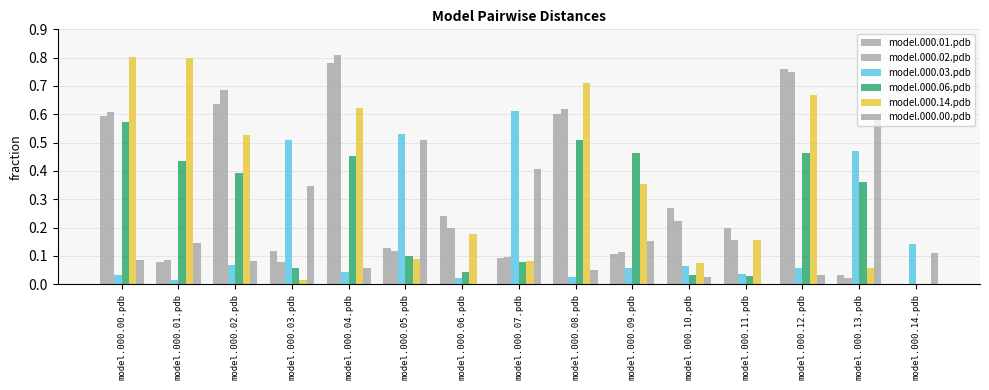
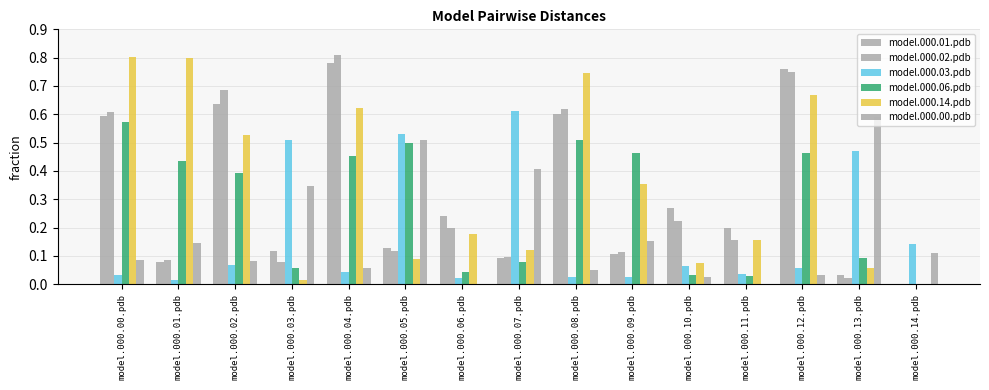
model.000.06.pdb, model.000.05.pdb: 0.1 -> 0.5
model.000.14.pdb, model.000.07.pdb: 0.08 -> 0.12
model.000.14.pdb, model.000.08.pdb: 0.71 -> 0.75
model.000.03.pdb, model.000.09.pdb: 0.06 -> 0.03
model.000.06.pdb, model.000.13.pdb: 0.36 -> 0.09
